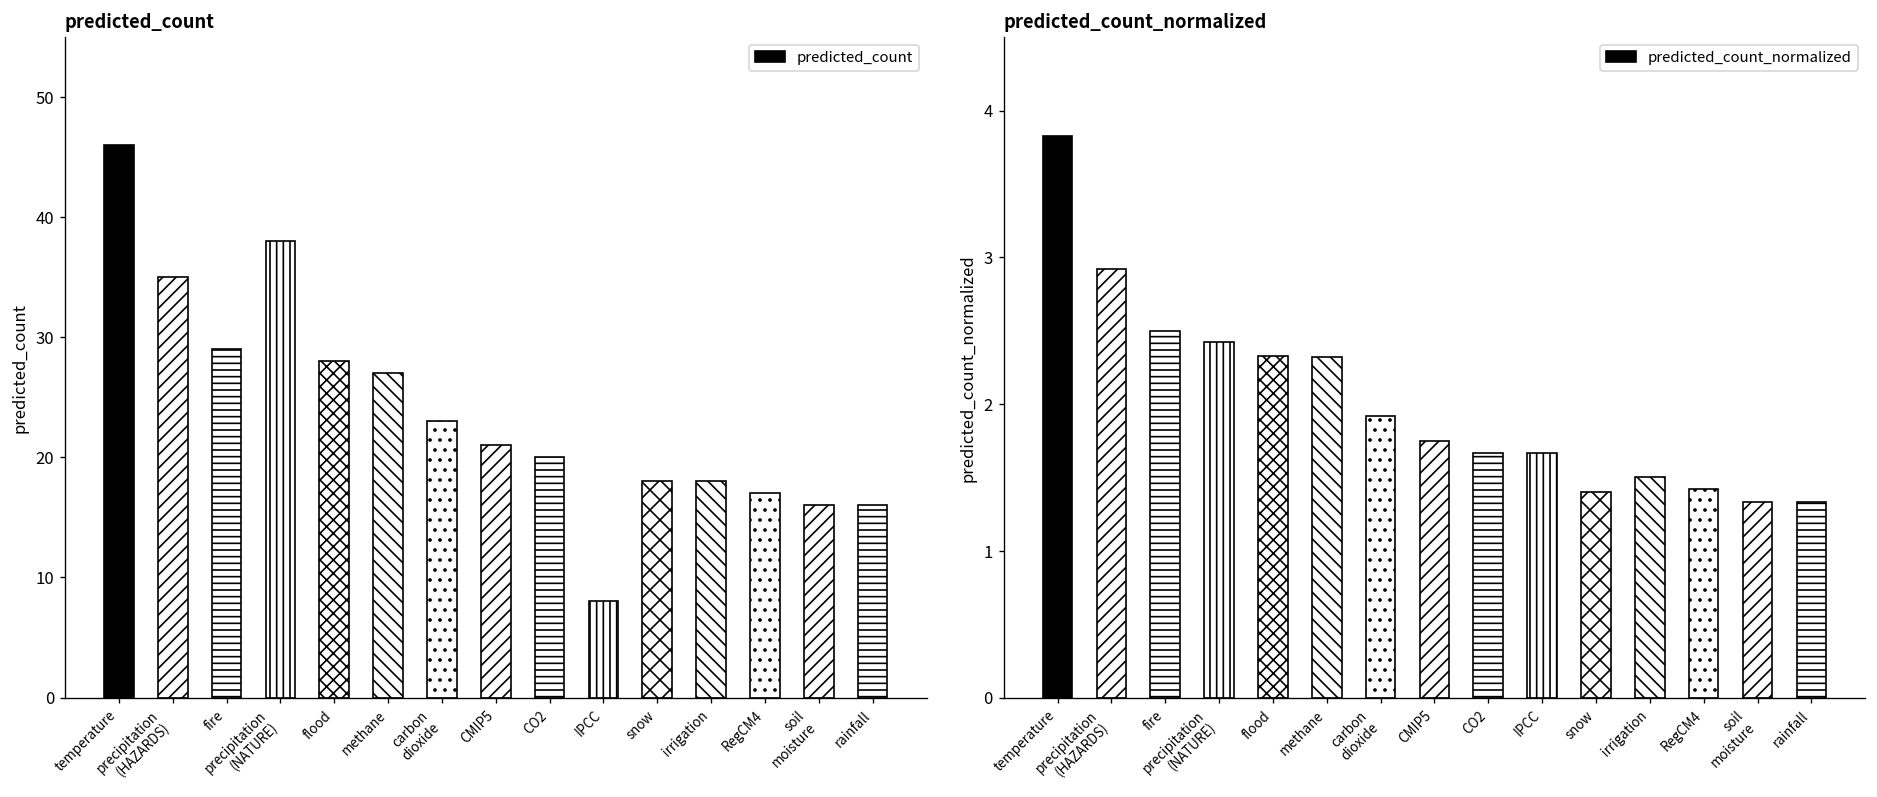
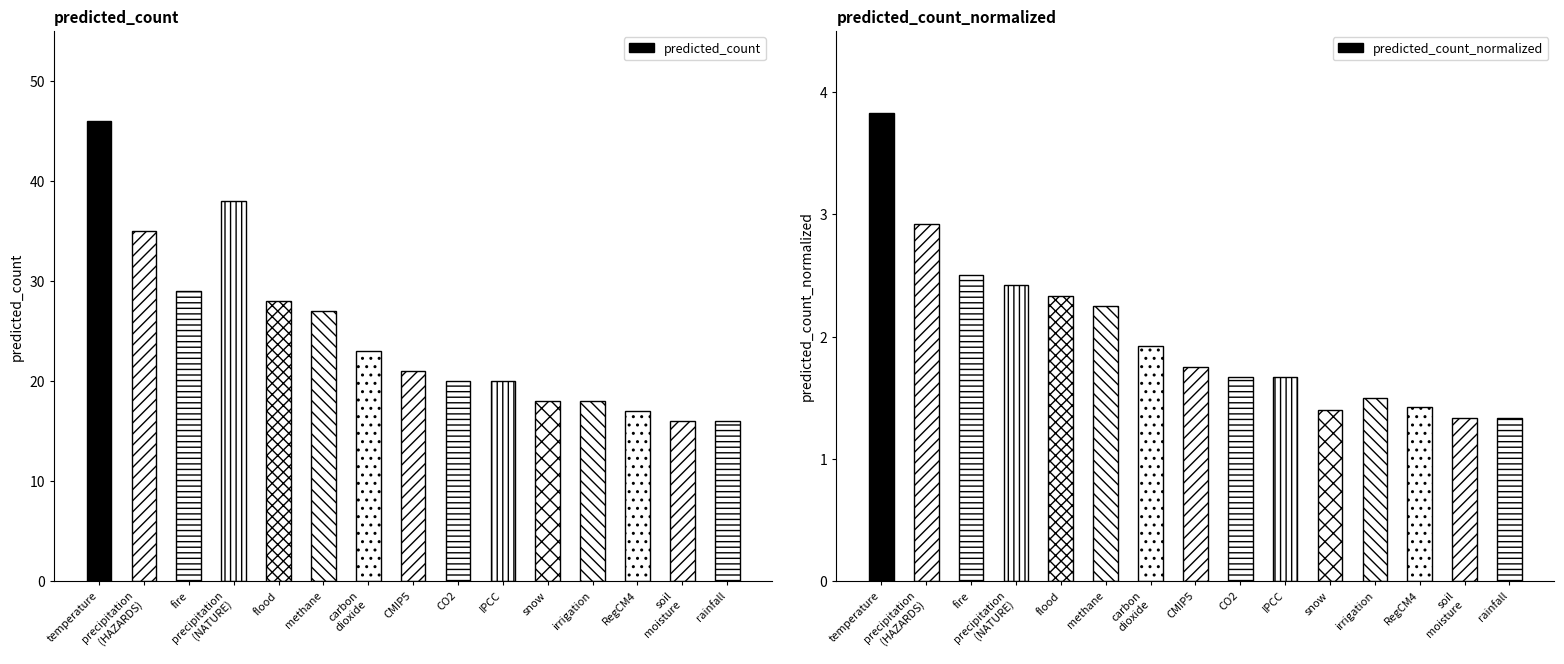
predicted_count, IPCC: 8 -> 20
predicted_count_normalized, methane: 2.32 -> 2.25
